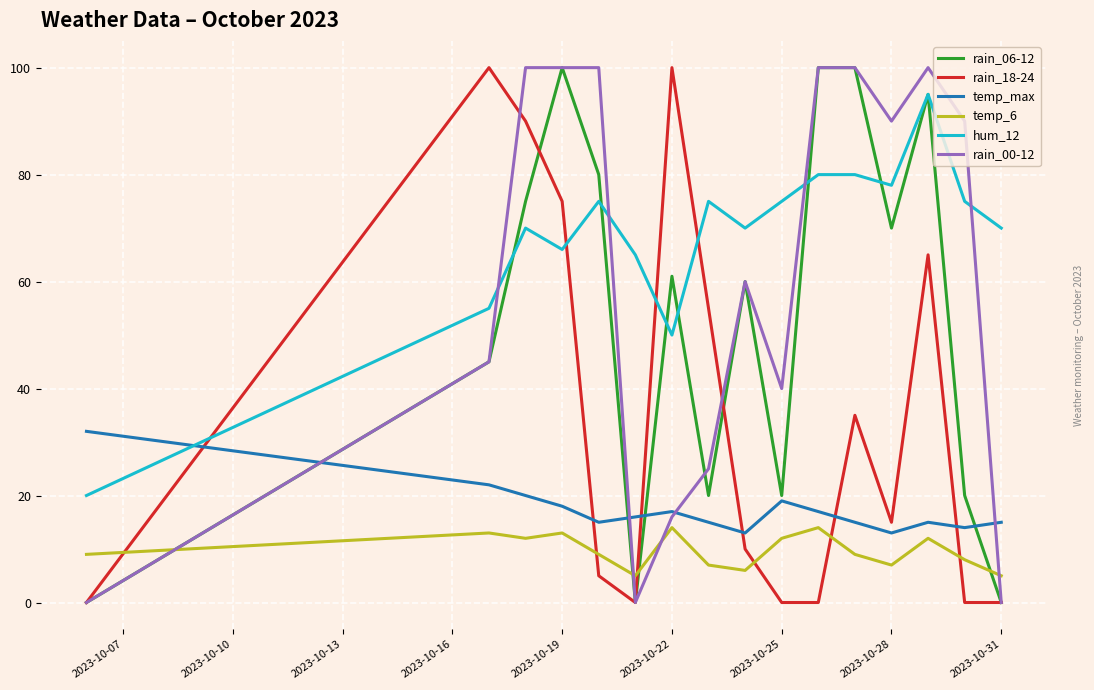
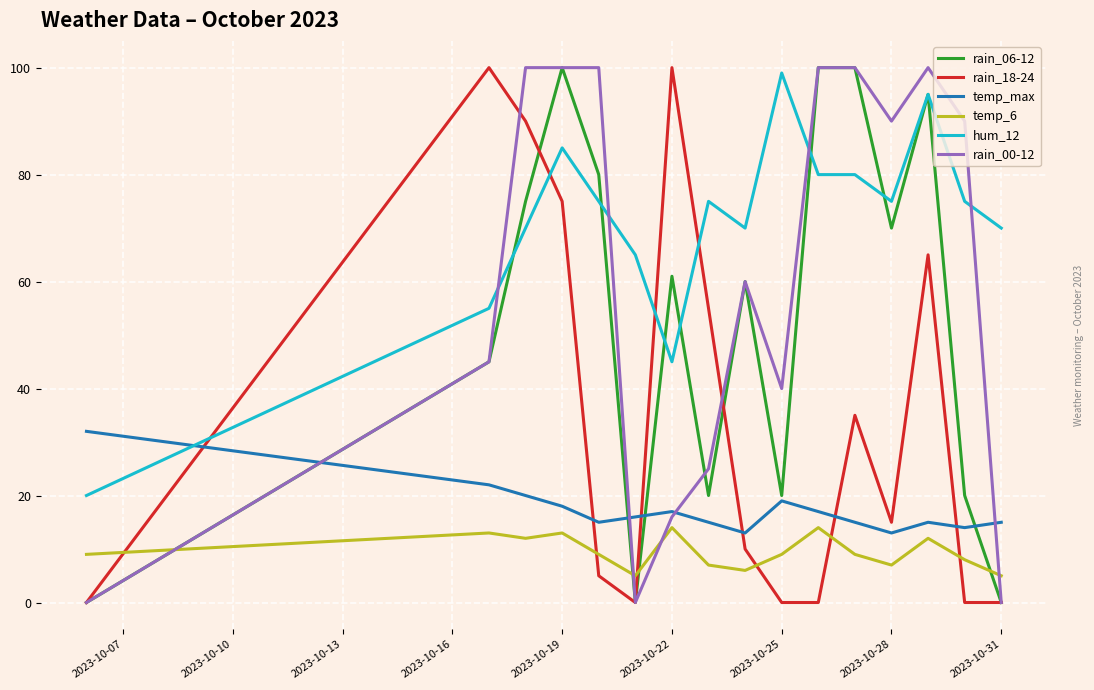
hum_12, 2023-10-19: 66 -> 85
hum_12, 2023-10-22: 50 -> 45
temp_6, 2023-10-25: 12 -> 9
hum_12, 2023-10-25: 75 -> 99
hum_12, 2023-10-28: 78 -> 75
